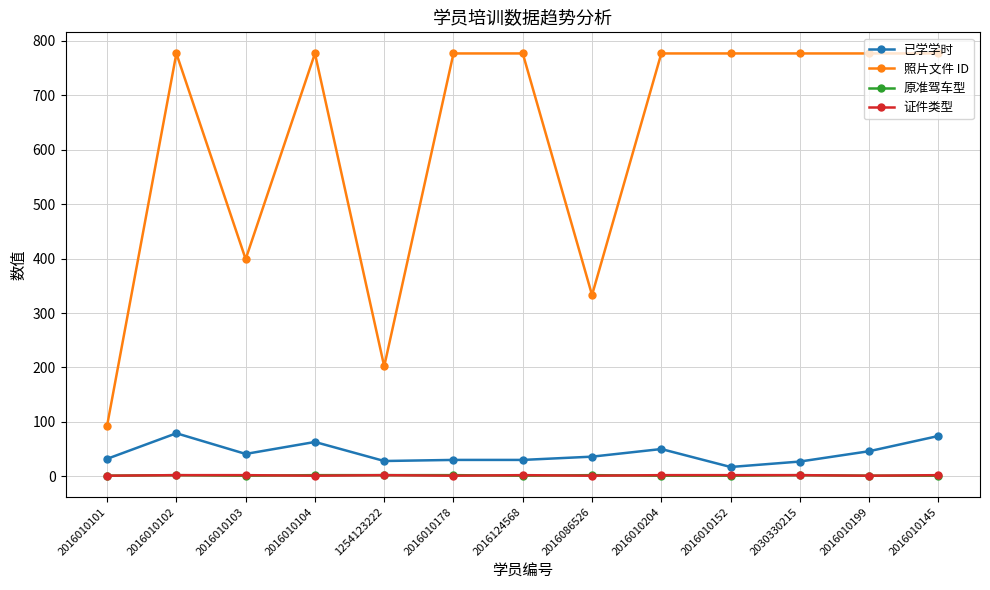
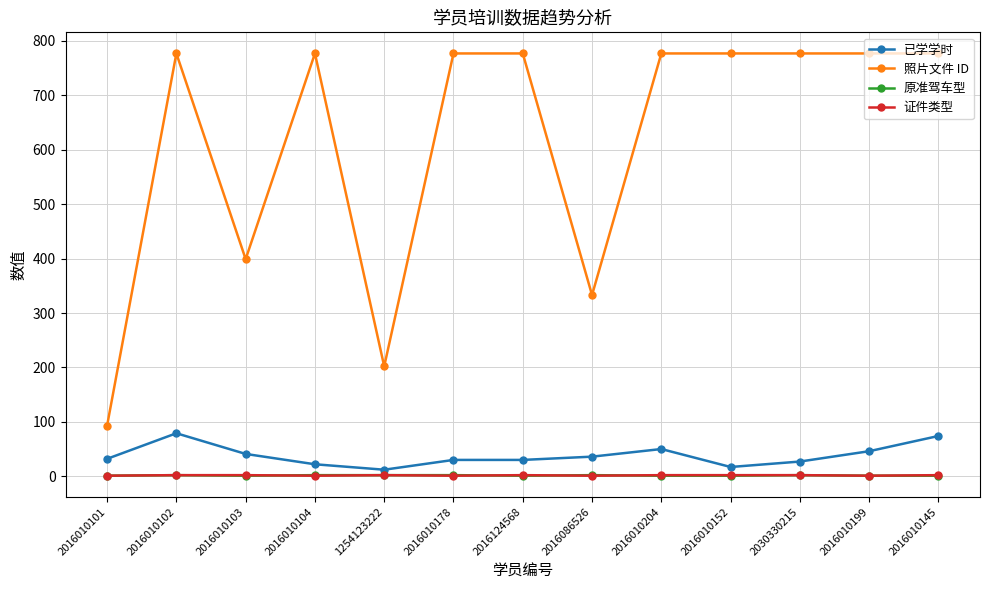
已学学时, 2016010104: 60 -> 20
已学学时, 1254123222: 30 -> 10
